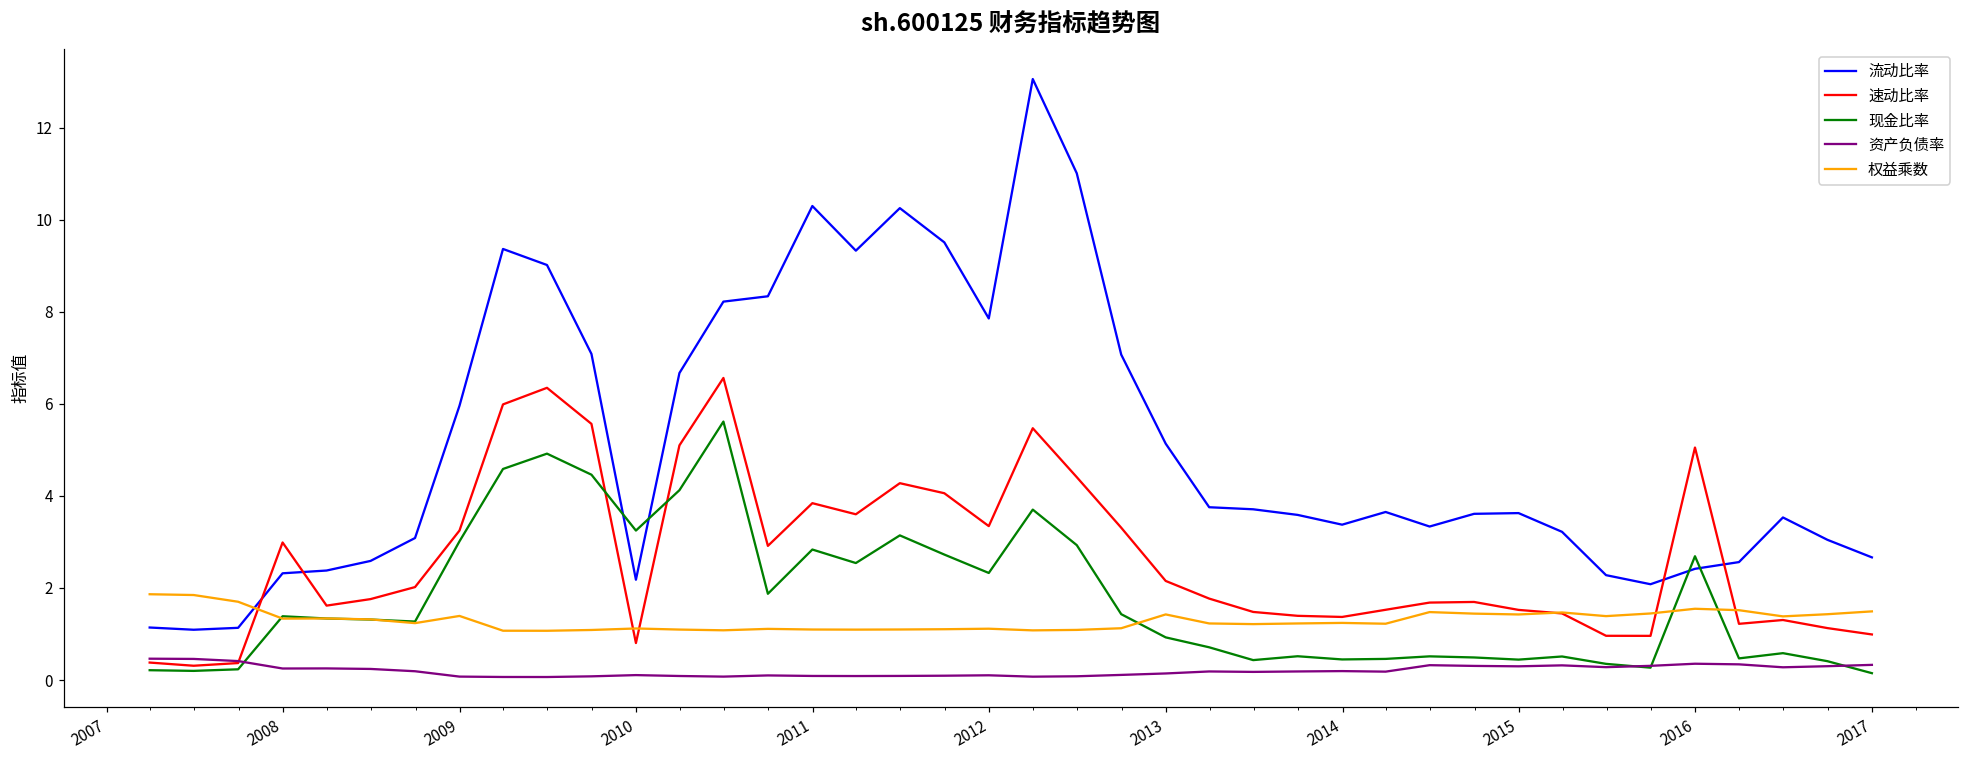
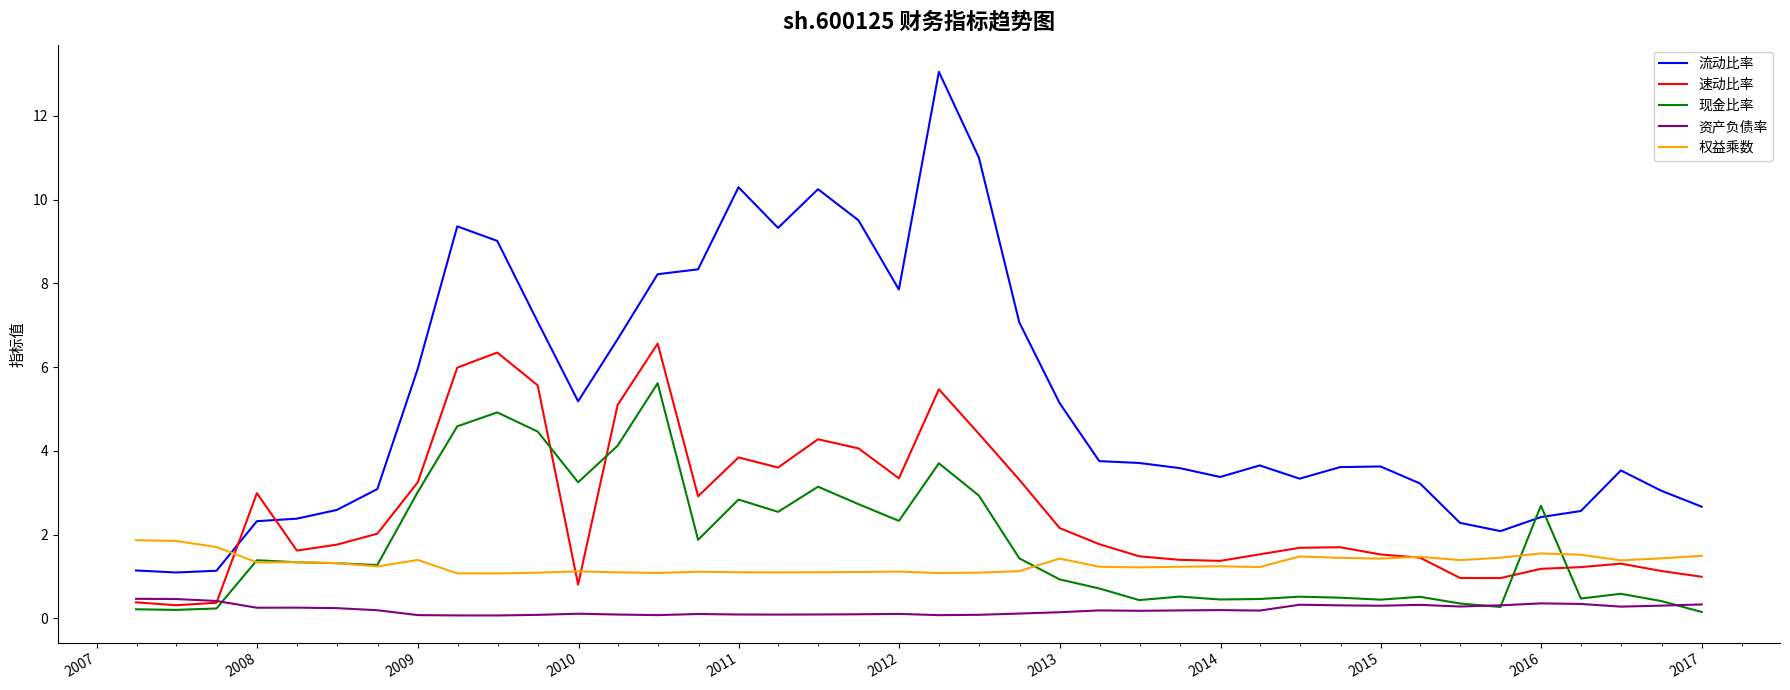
流动比率, 2010: 2.2 -> 5.2
速动比率, 2016: 5.1 -> 1.2
